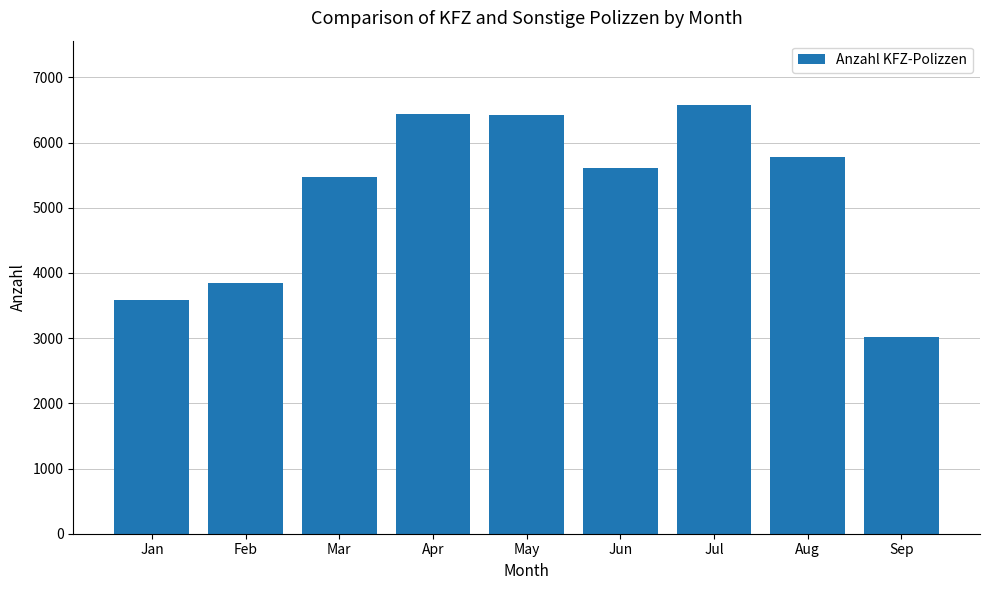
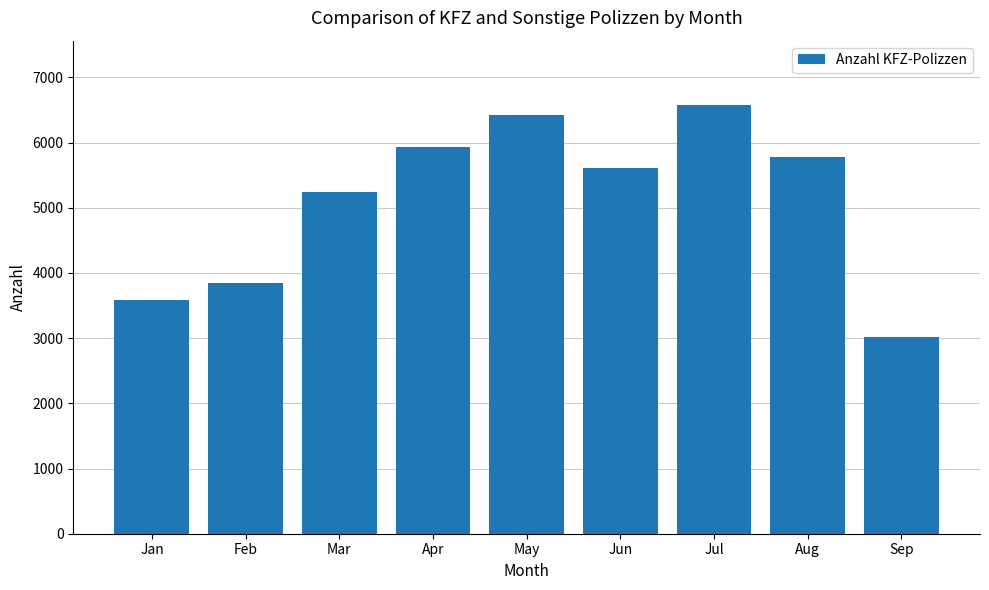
Mar: 5500 -> 5200
Apr: 6400 -> 5900
